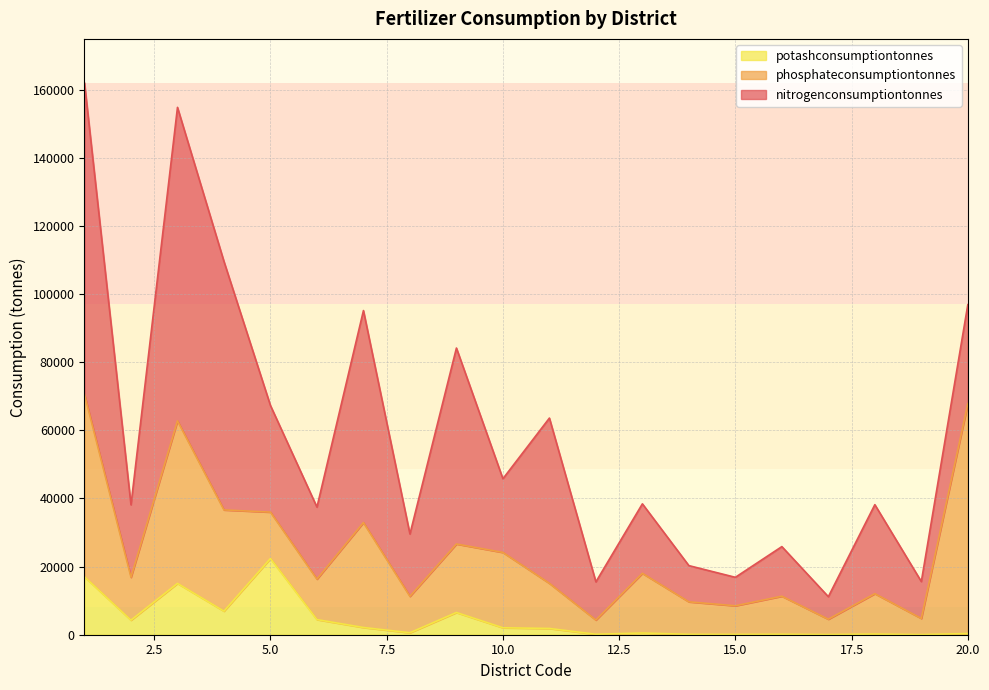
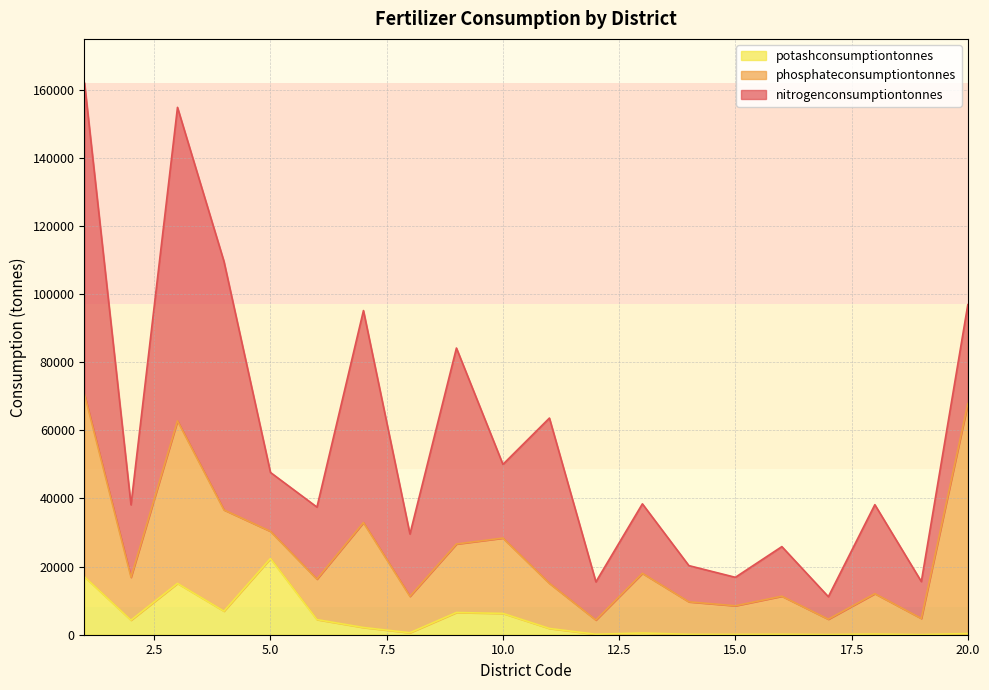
phosphateconsumptiontonnes, 5.0: 14000 -> 8000
nitrogenconsumptiontonnes, 5.0: 31000 -> 17000
potashconsumptiontonnes, 10.0: 2000 -> 6000
